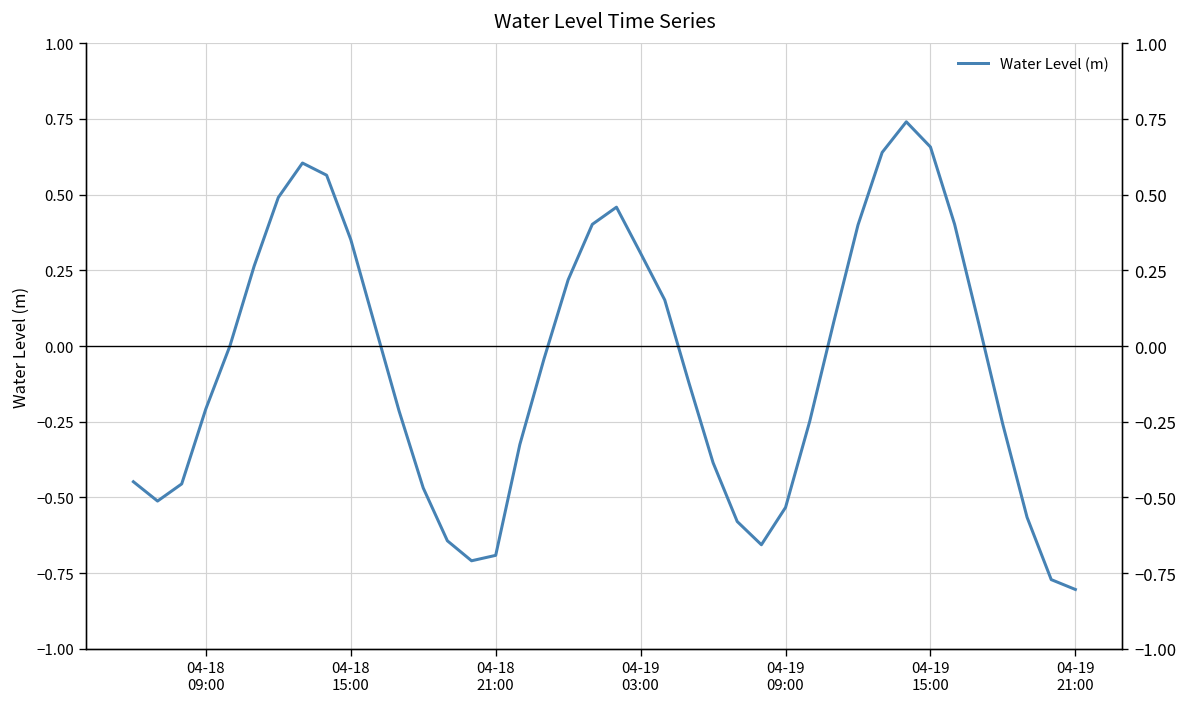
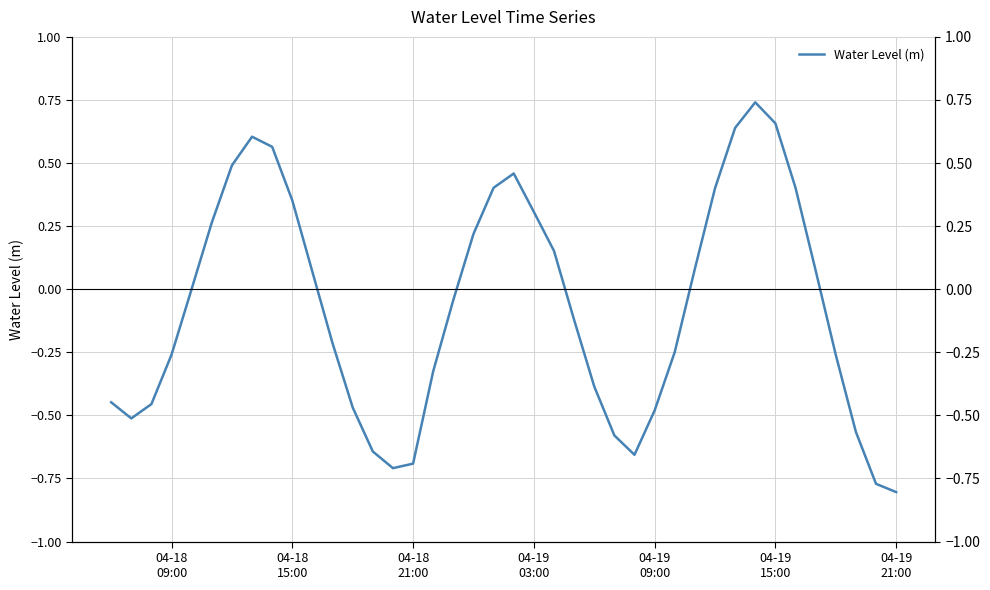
04-18 09:00: -0.21 -> -0.26
04-19 09:00: -0.53 -> -0.48
